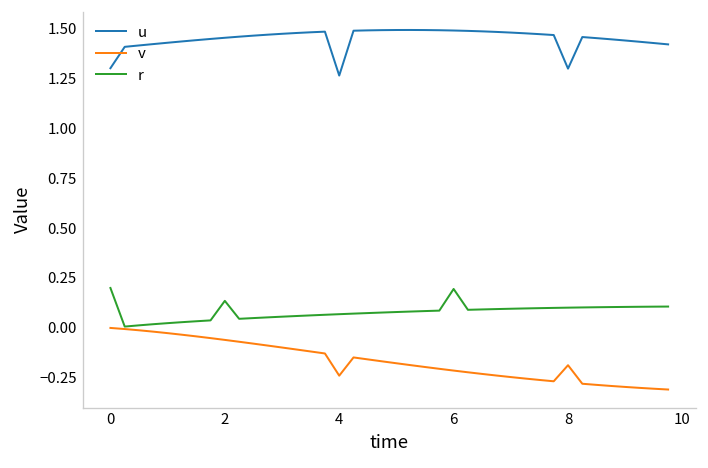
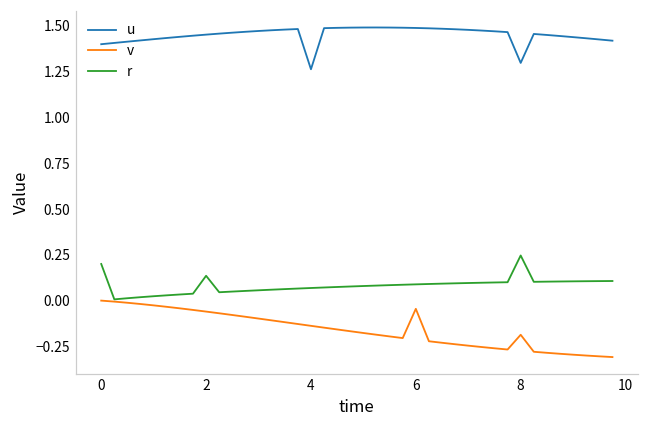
u, 0: 1.3 -> 1.4
v, 4: -0.24 -> -0.14
v, 6: -0.21 -> -0.04
r, 6: 0.20 -> 0.09
r, 8: 0.10 -> 0.25
